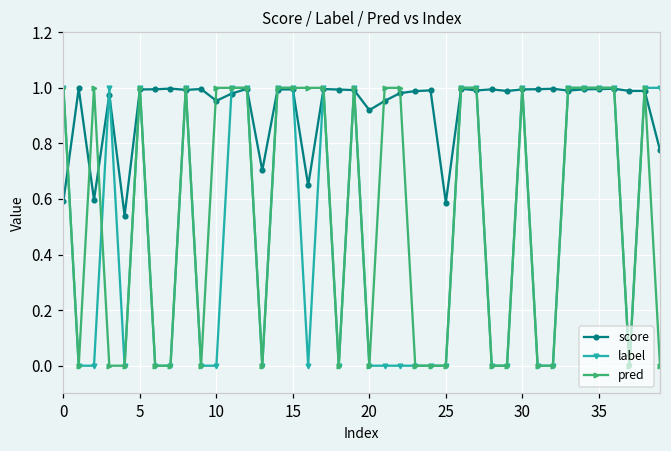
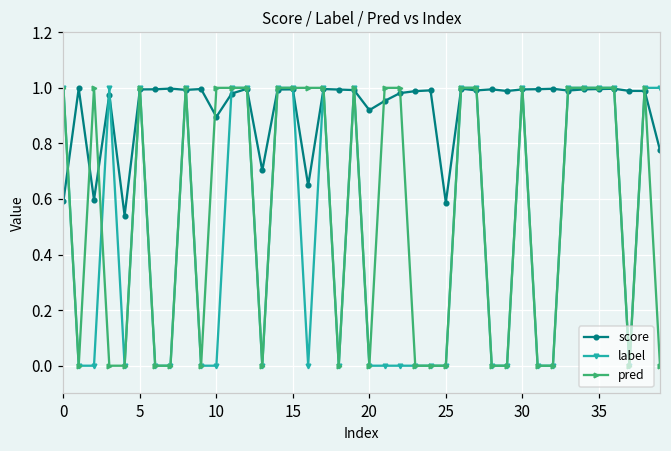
score, 10: 0.95 -> 0.90
